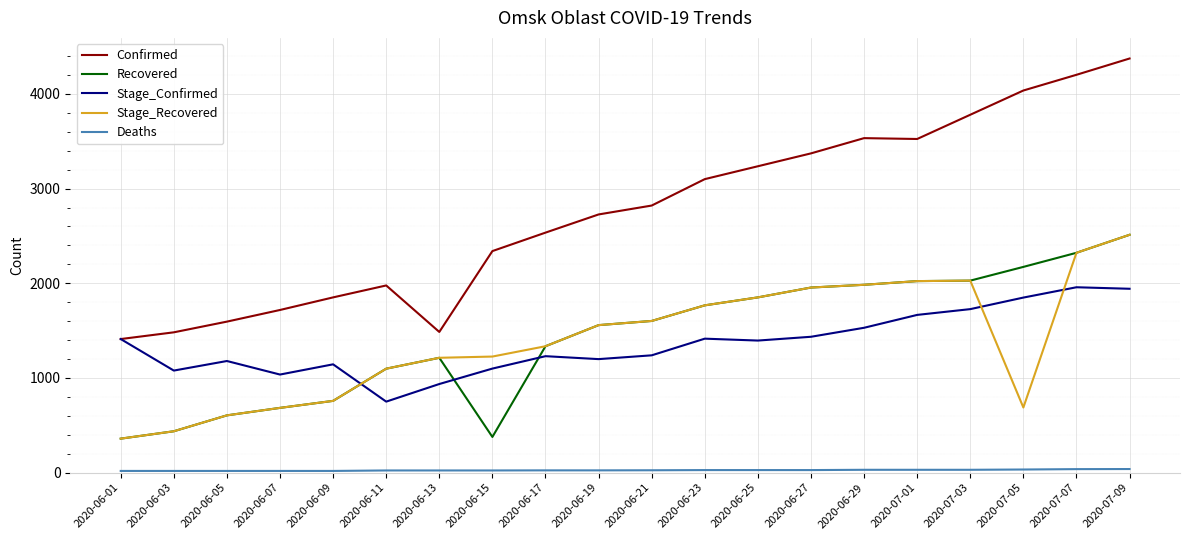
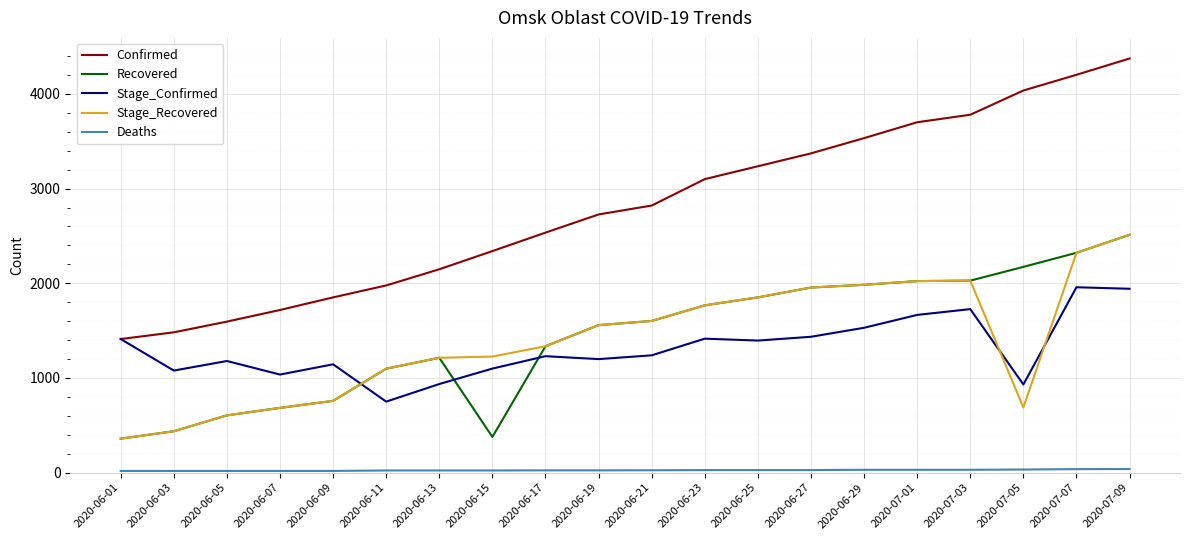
Confirmed, 2020-06-13: 1500 -> 2100
Confirmed, 2020-07-01: 3500 -> 3700
Stage_Confirmed, 2020-07-05: 1800 -> 900
